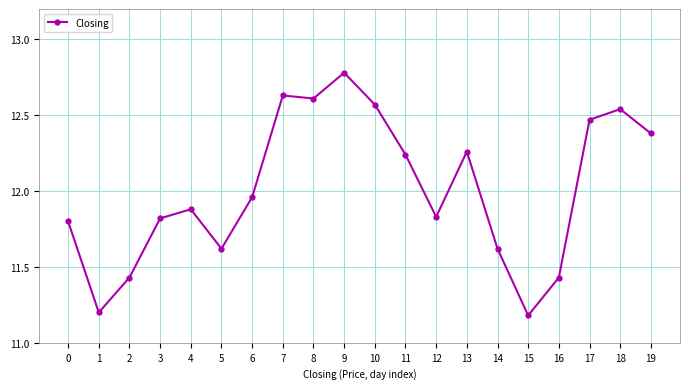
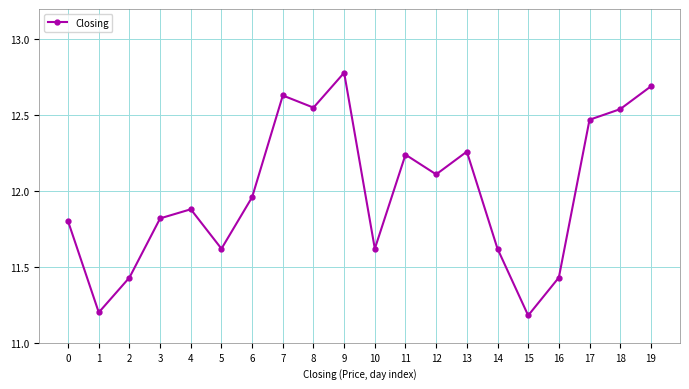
8: 12.61 -> 12.55
10: 12.57 -> 11.62
12: 11.83 -> 12.11
19: 12.38 -> 12.69
